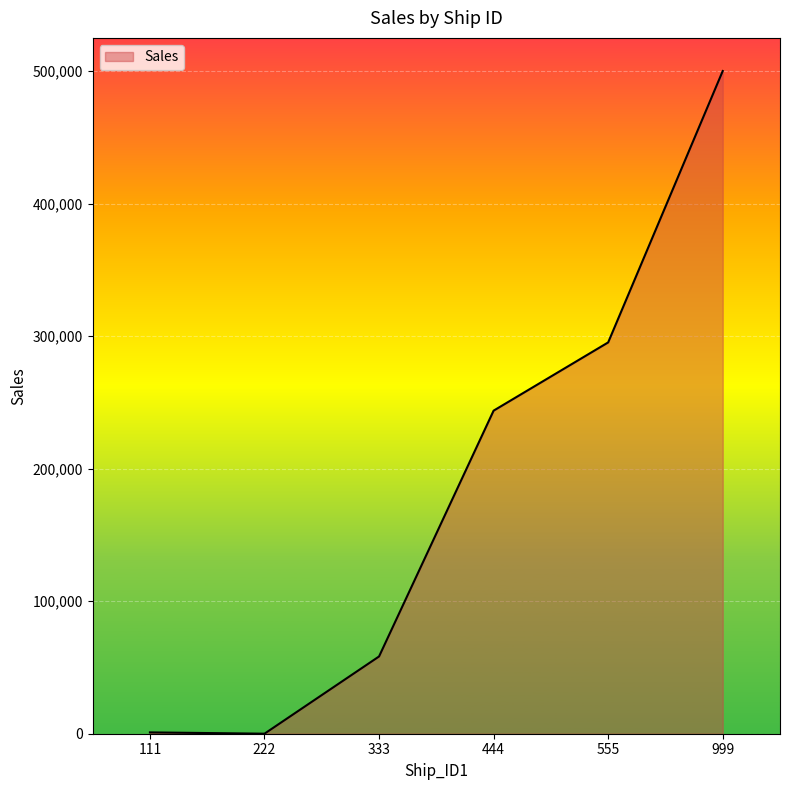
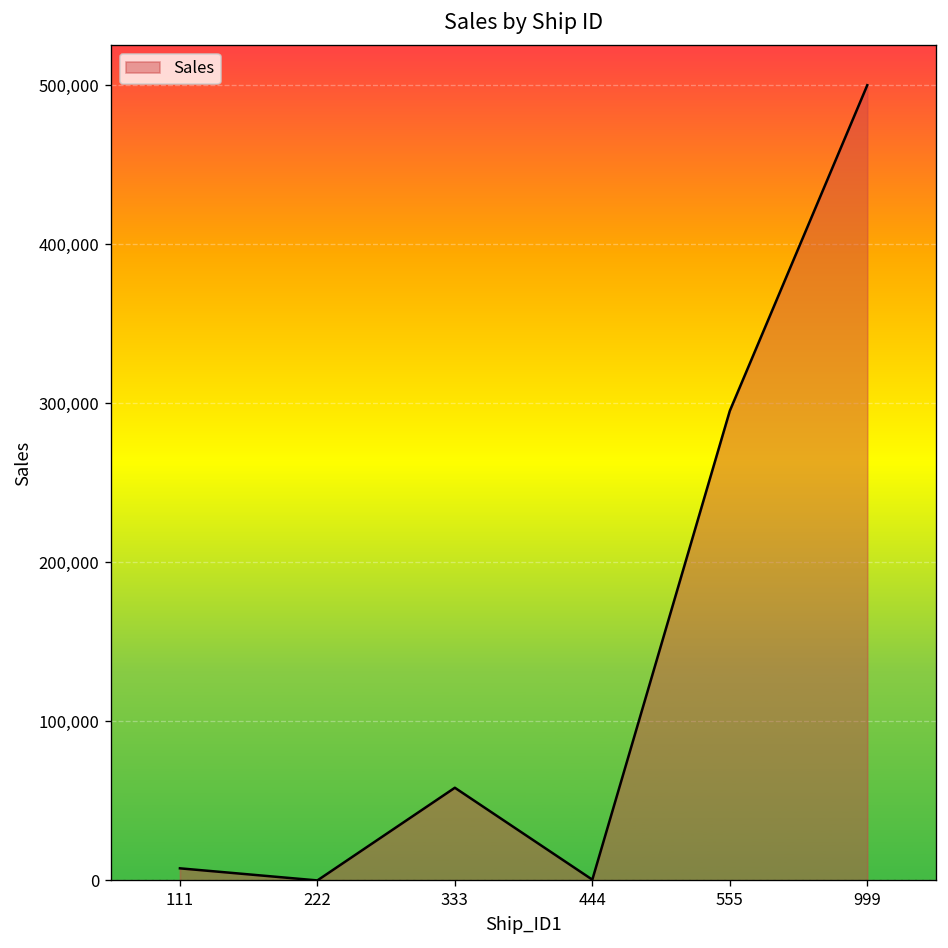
111: 1,000 -> 8,000
444: 244,000 -> 1,000
